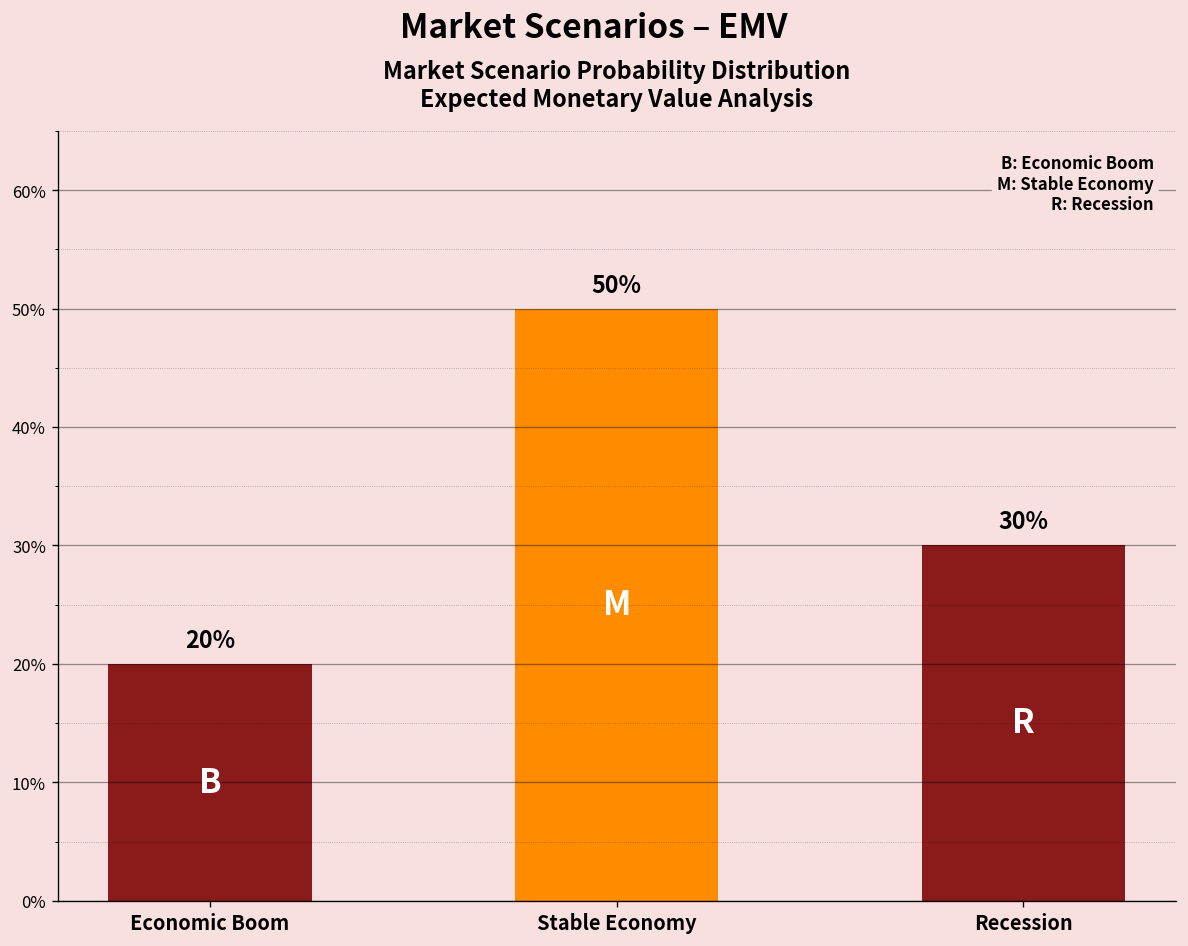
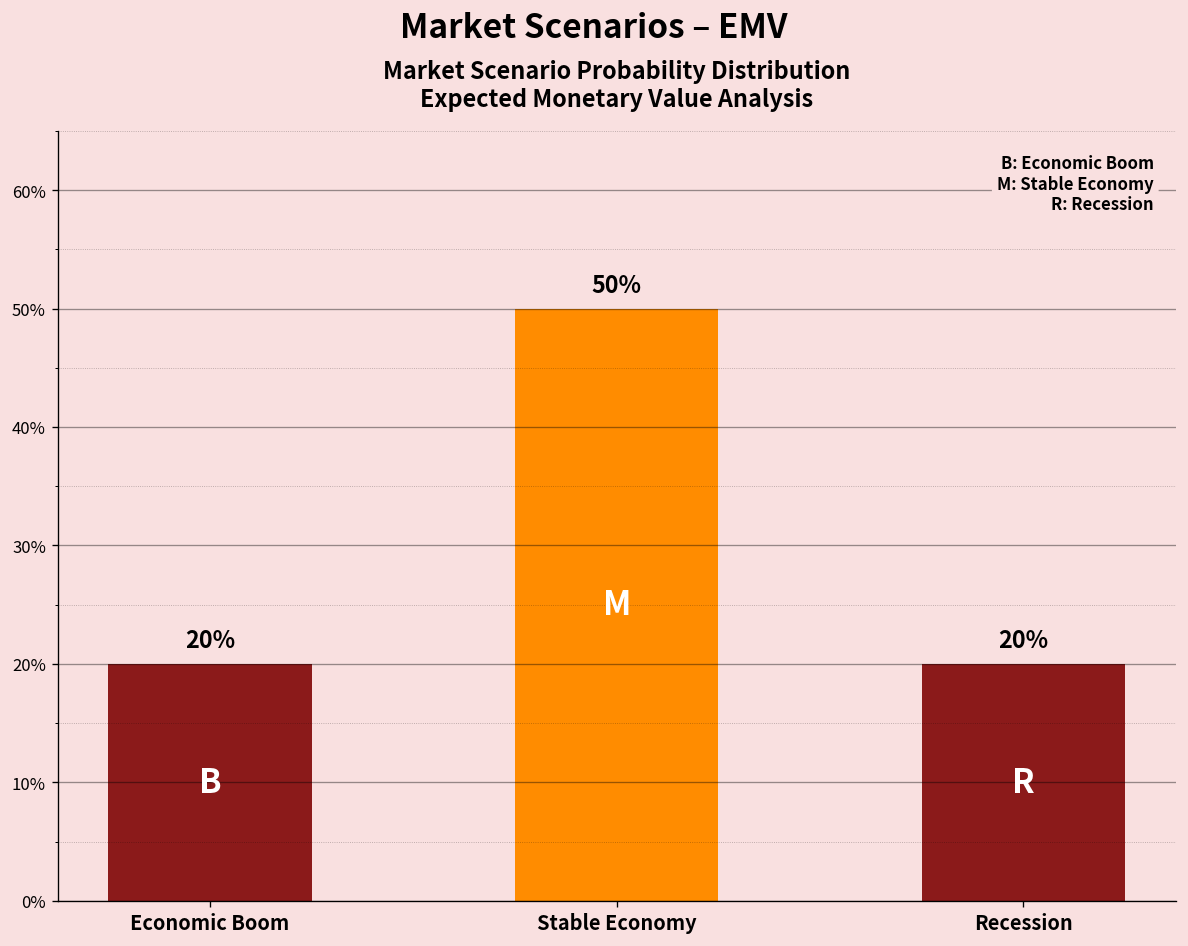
Recession: 30% -> 20%
